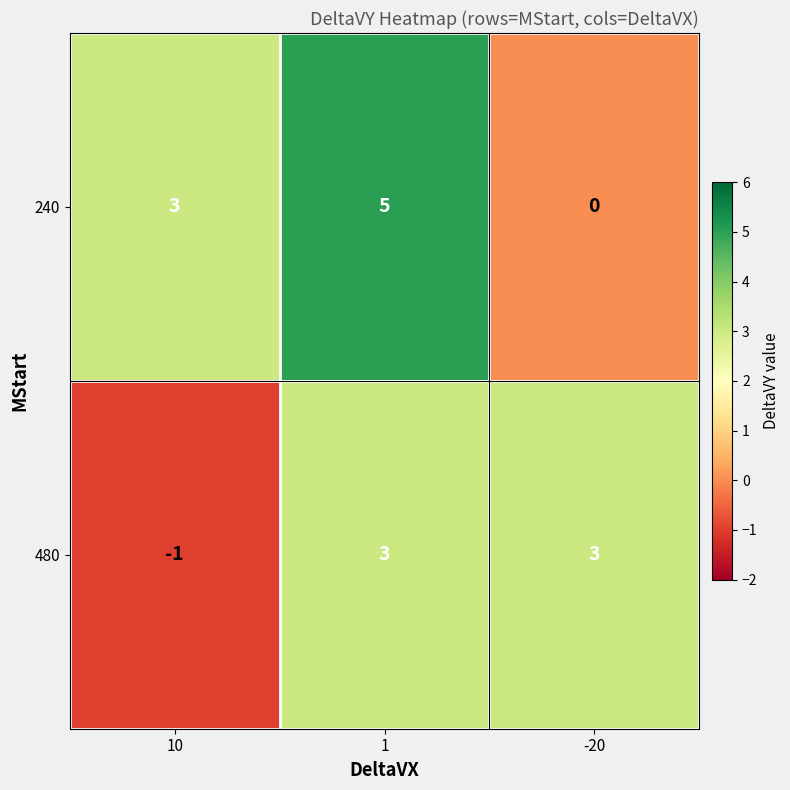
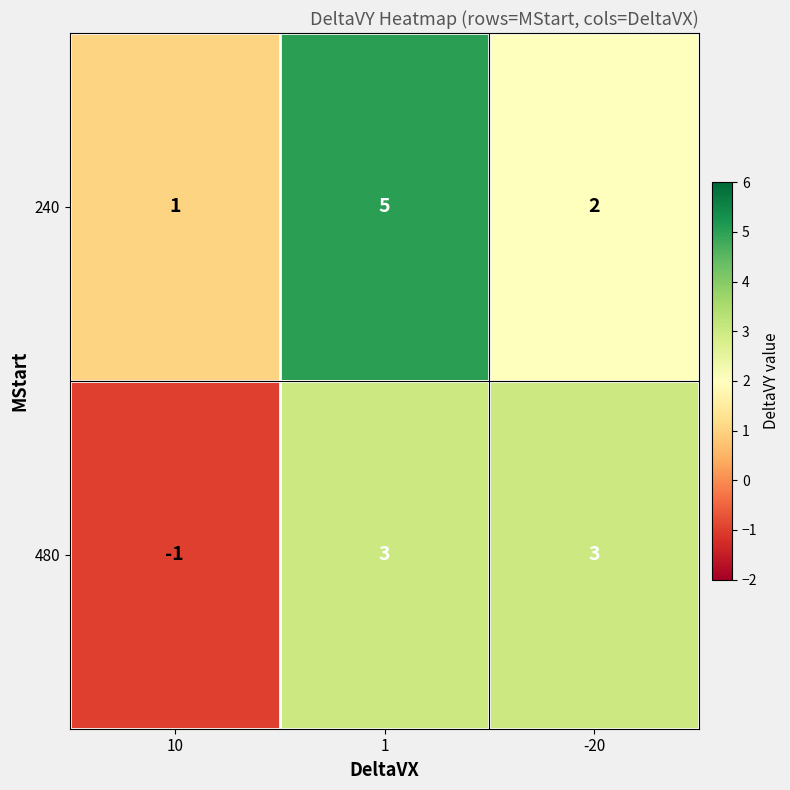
240, 10: 3 -> 1
240, -20: 0 -> 2
